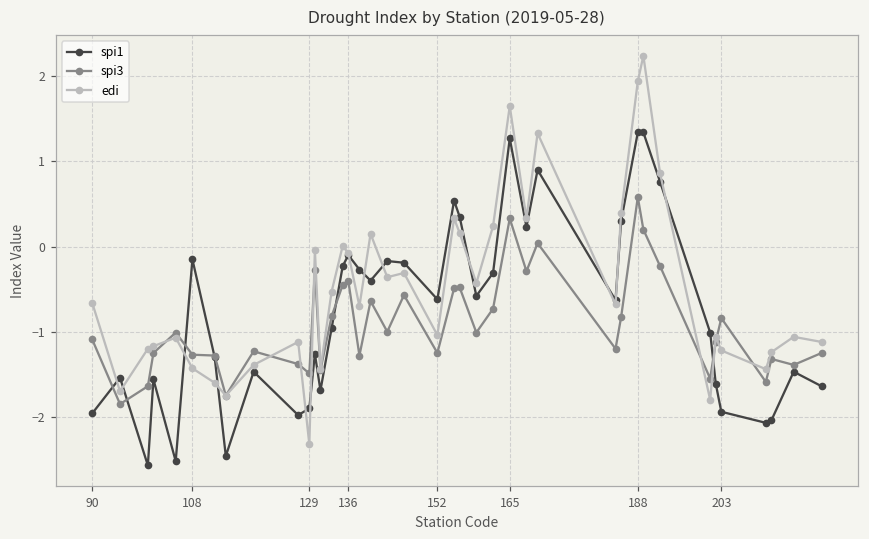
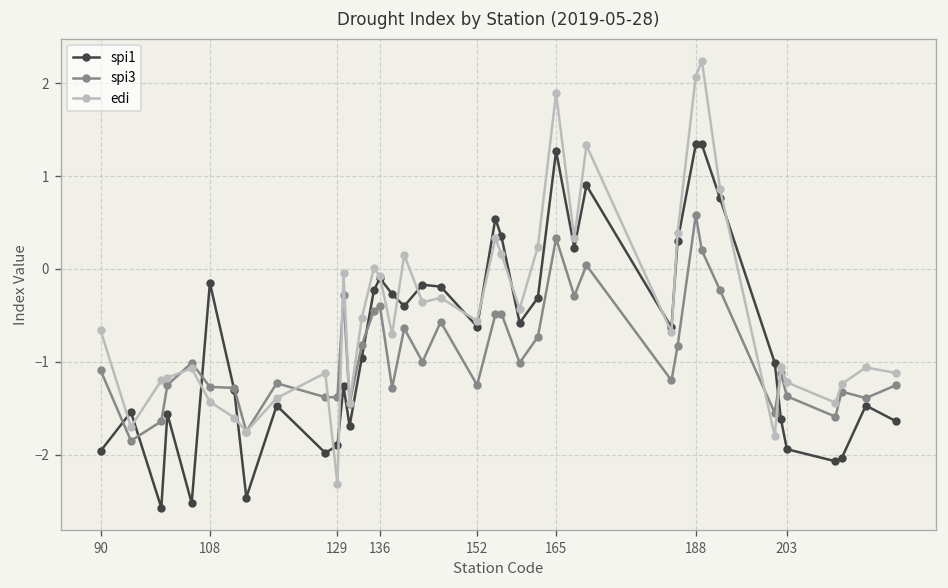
spi3, 129: -1.5 -> -1.4
edi, 152: -1.0 -> -0.6
edi, 165: 1.7 -> 1.9
edi, 188: 1.9 -> 2.1
spi3, 203: -0.8 -> -1.4
